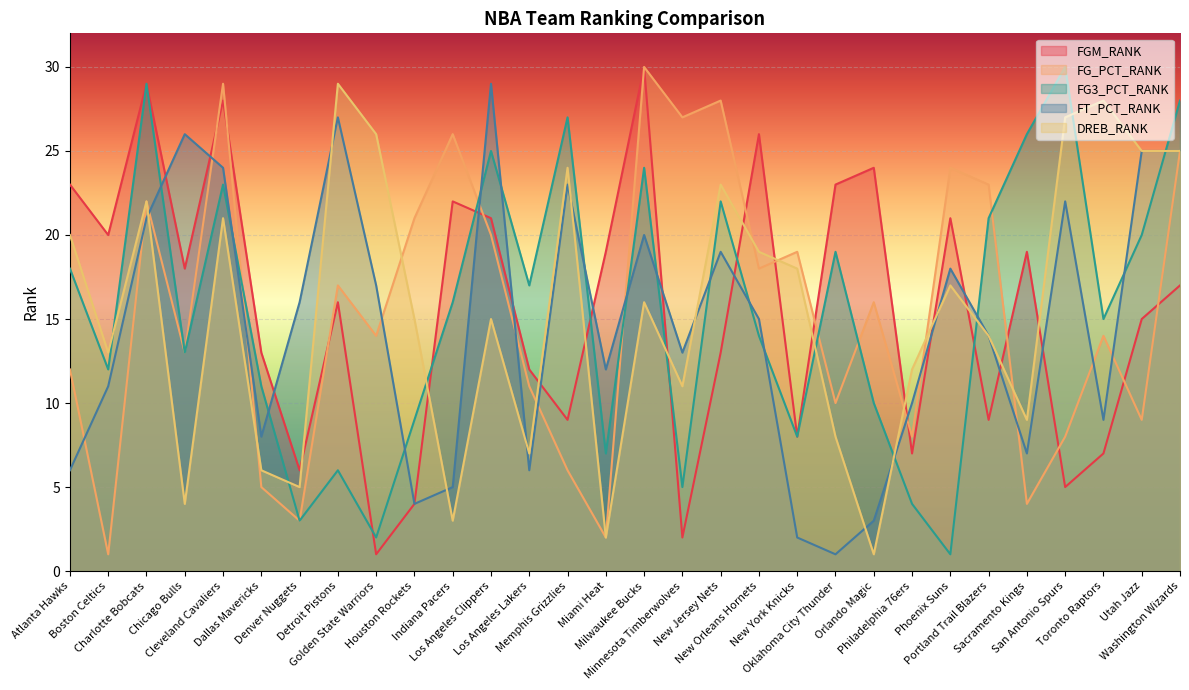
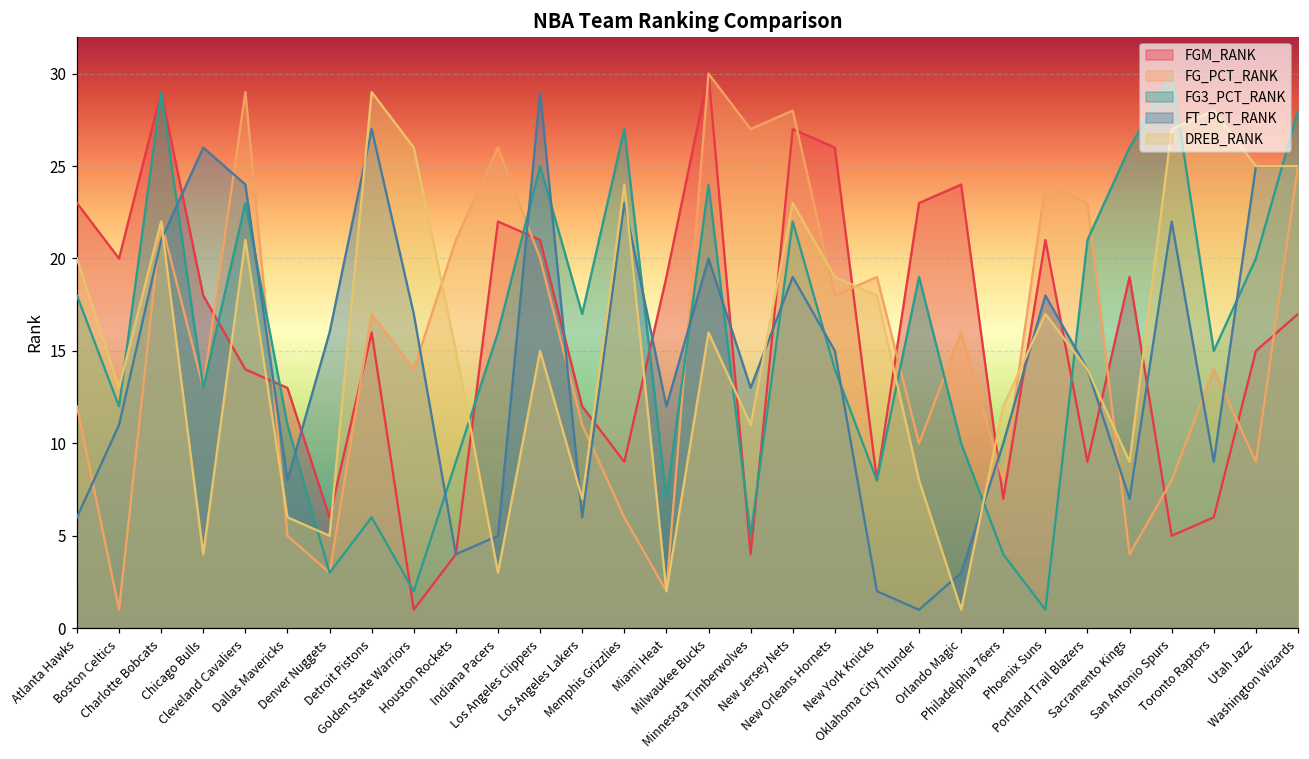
FGM_RANK, Cleveland Cavaliers: 28 -> 14
FGM_RANK, Minnesota Timberwolves: 2 -> 4
FGM_RANK, New Jersey Nets: 13 -> 27
FGM_RANK, Toronto Raptors: 7 -> 6
